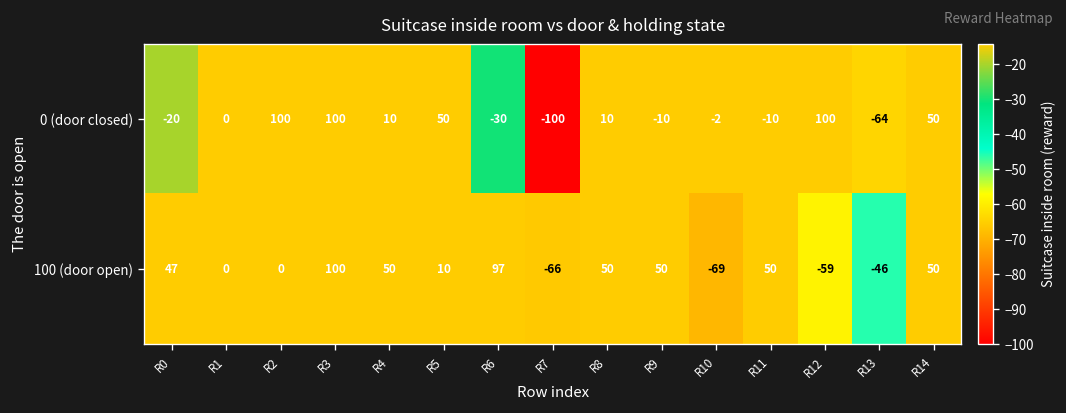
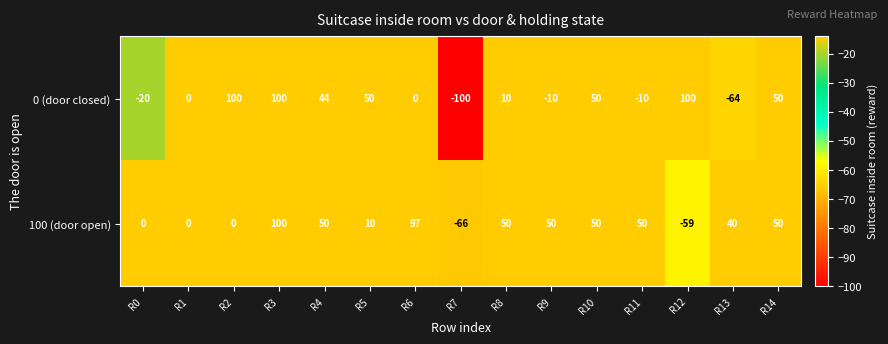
0 (door closed), R4: 10 -> 44
0 (door closed), R6: -30 -> 0
0 (door closed), R10: -2 -> 50
100 (door open), R0: 47 -> 0
100 (door open), R10: -69 -> 50
100 (door open), R13: -46 -> 40
